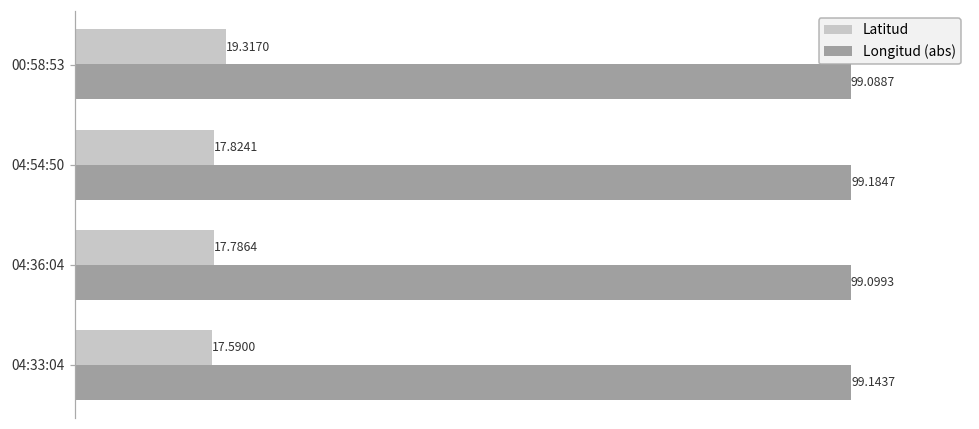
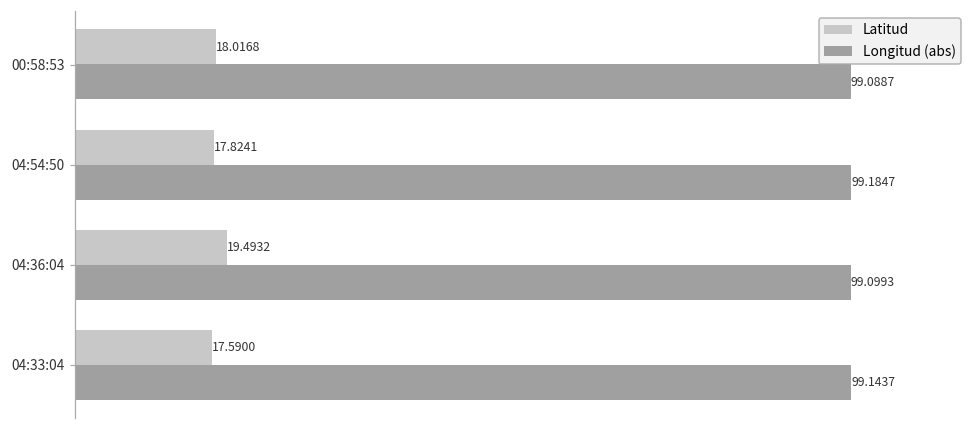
Latitud, 00:58:53: 19.3170 -> 18.0168
Latitud, 04:36:04: 17.7864 -> 19.4932
